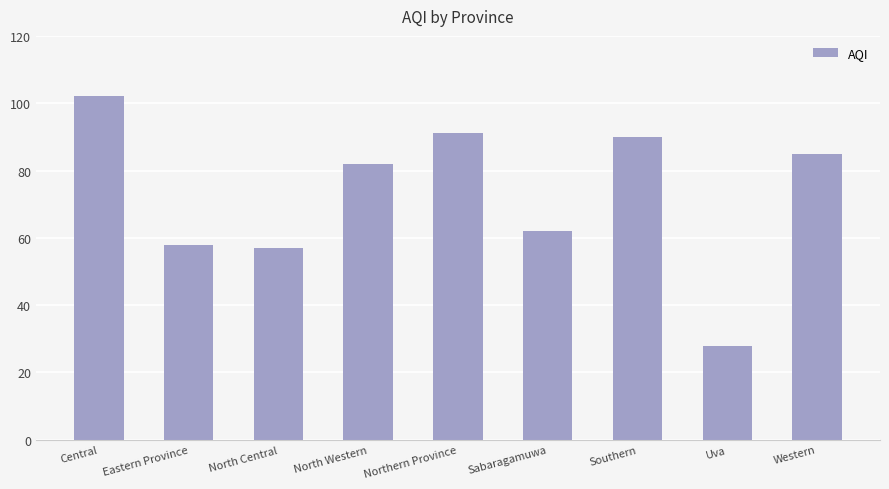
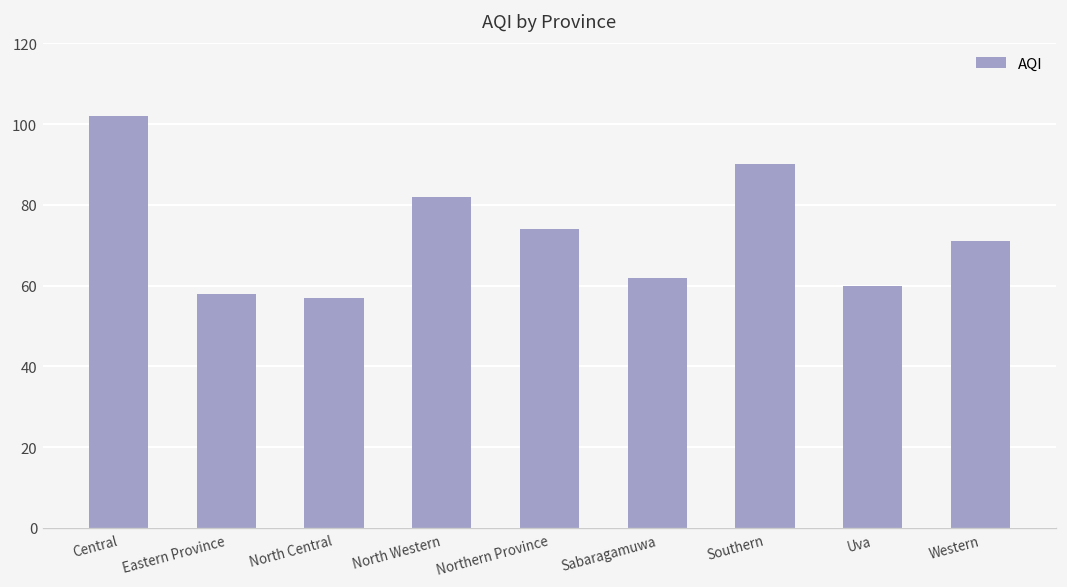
Northern Province: 91 -> 74
Uva: 28 -> 60
Western: 85 -> 71
